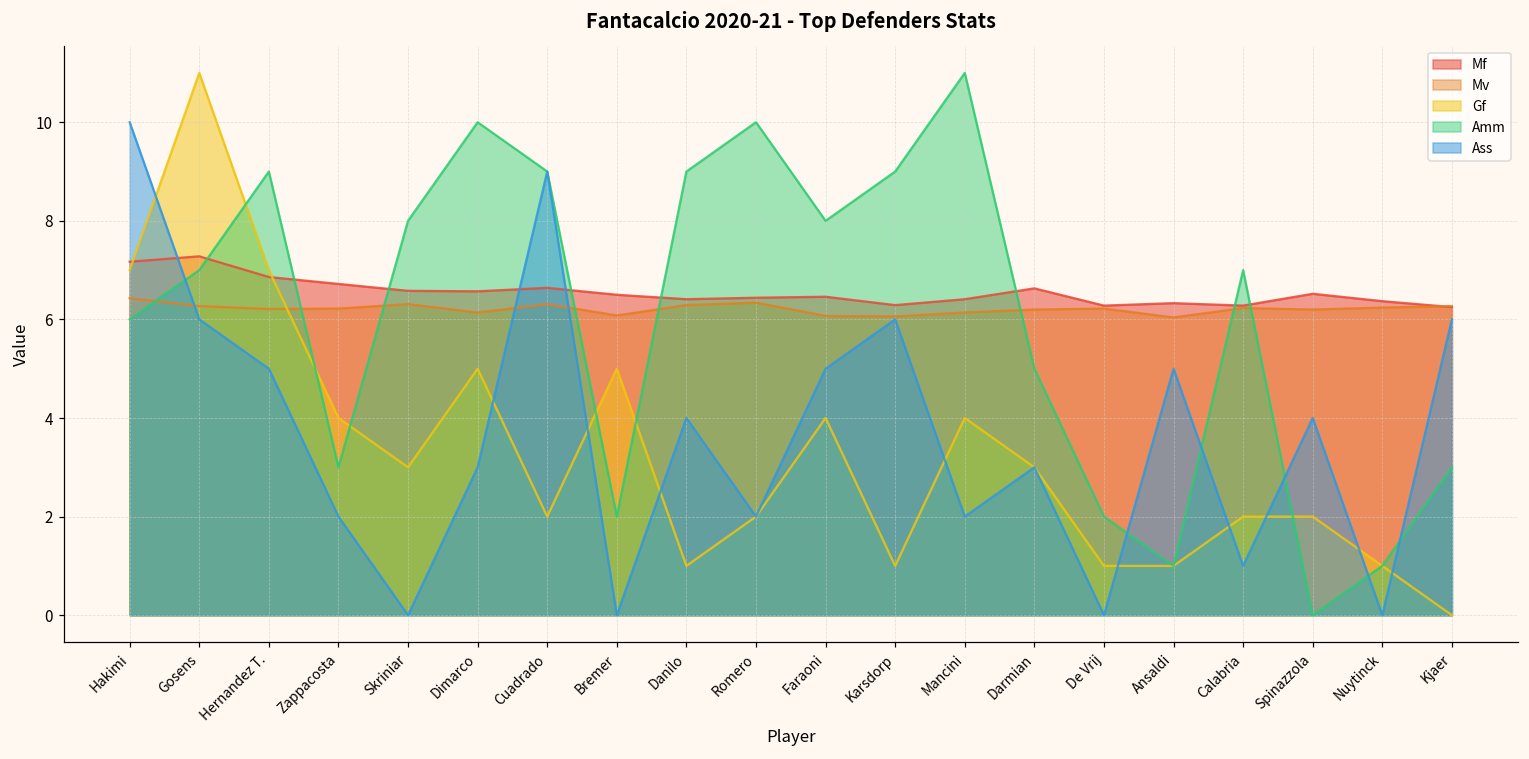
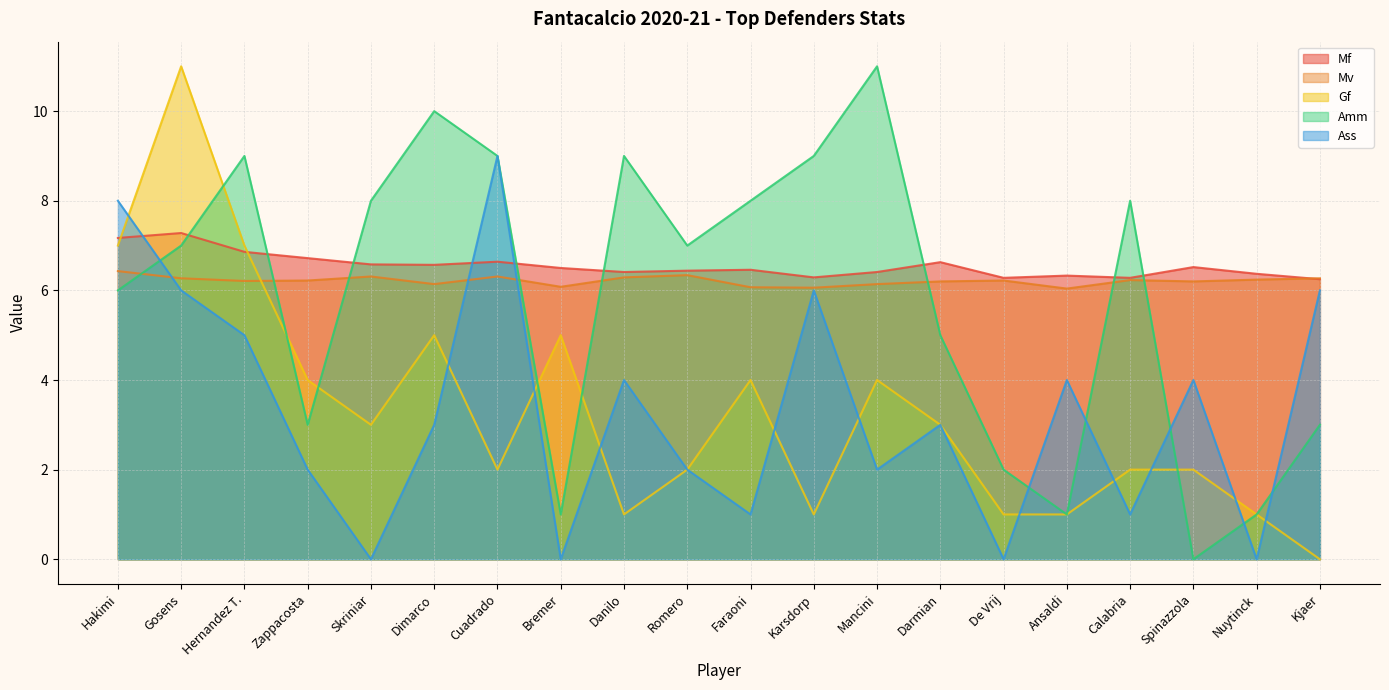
Ass, Hakimi: 10 -> 8
Amm, Bremer: 2 -> 1
Amm, Romero: 10 -> 7
Ass, Faraoni: 5 -> 1
Ass, Ansaldi: 5 -> 4
Amm, Calabria: 7 -> 8
